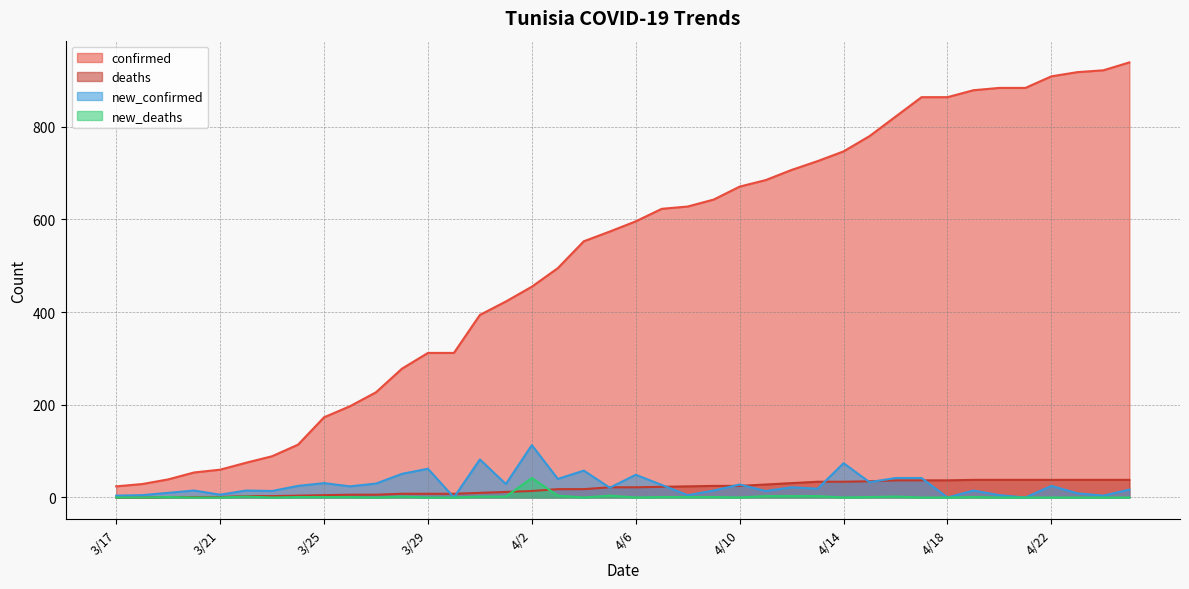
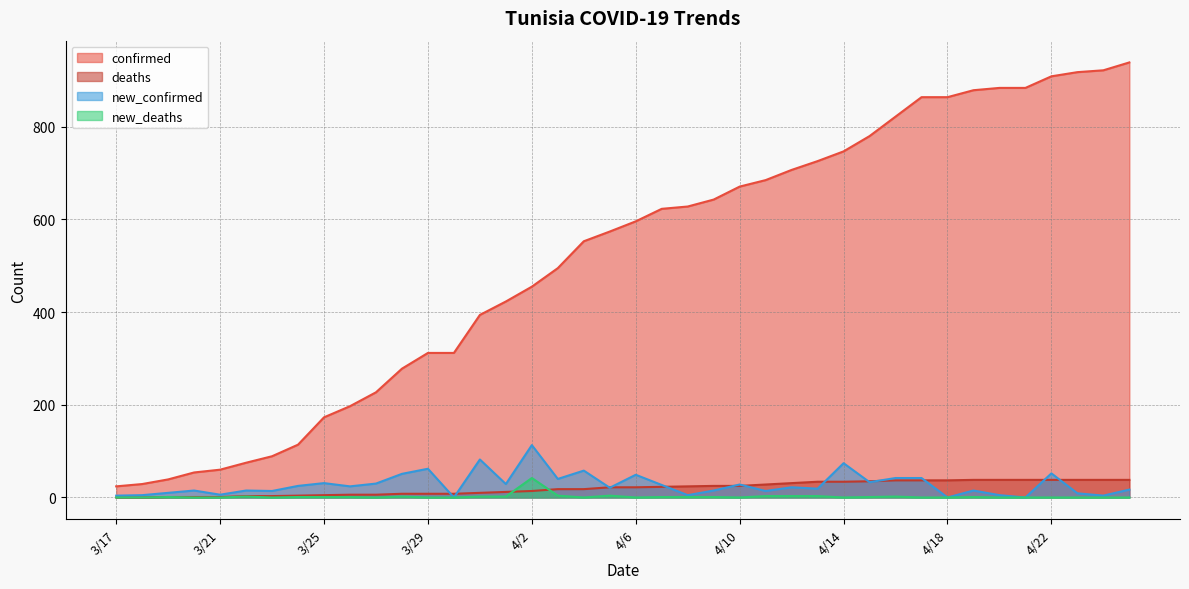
new_confirmed, 4/22: 30 -> 50
